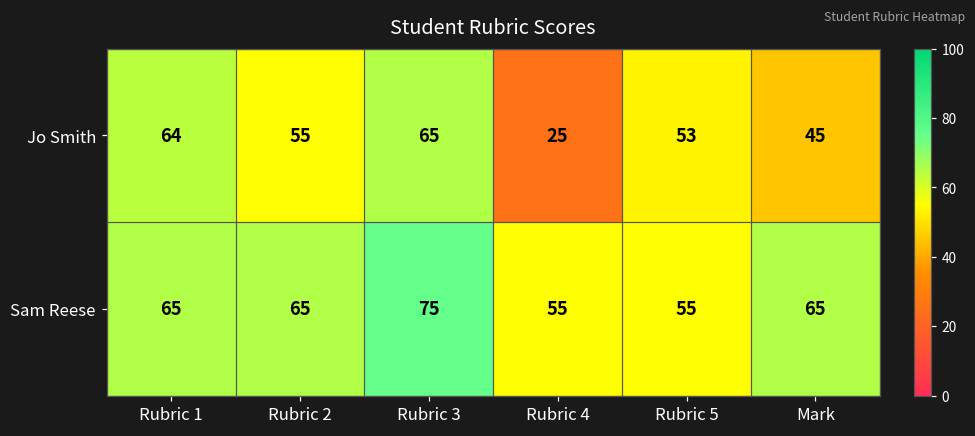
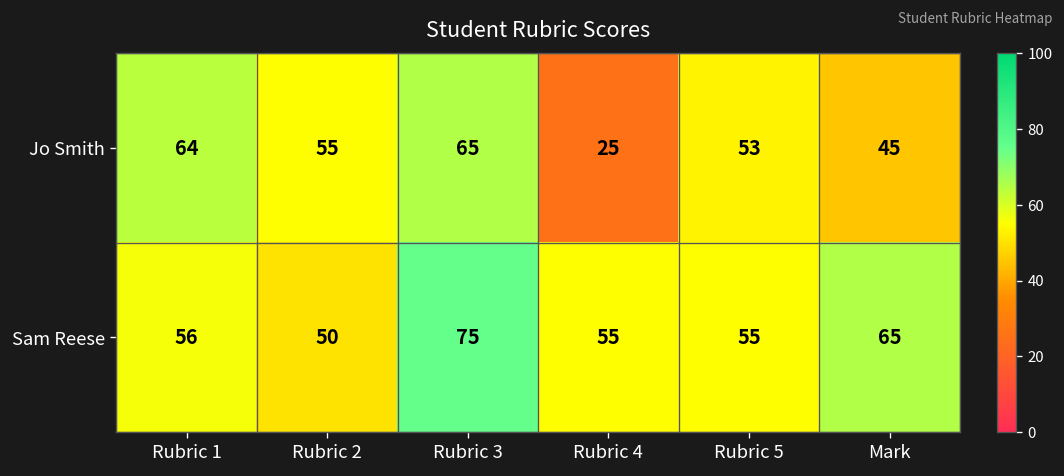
Sam Reese, Rubric 1: 65 -> 56
Sam Reese, Rubric 2: 65 -> 50
